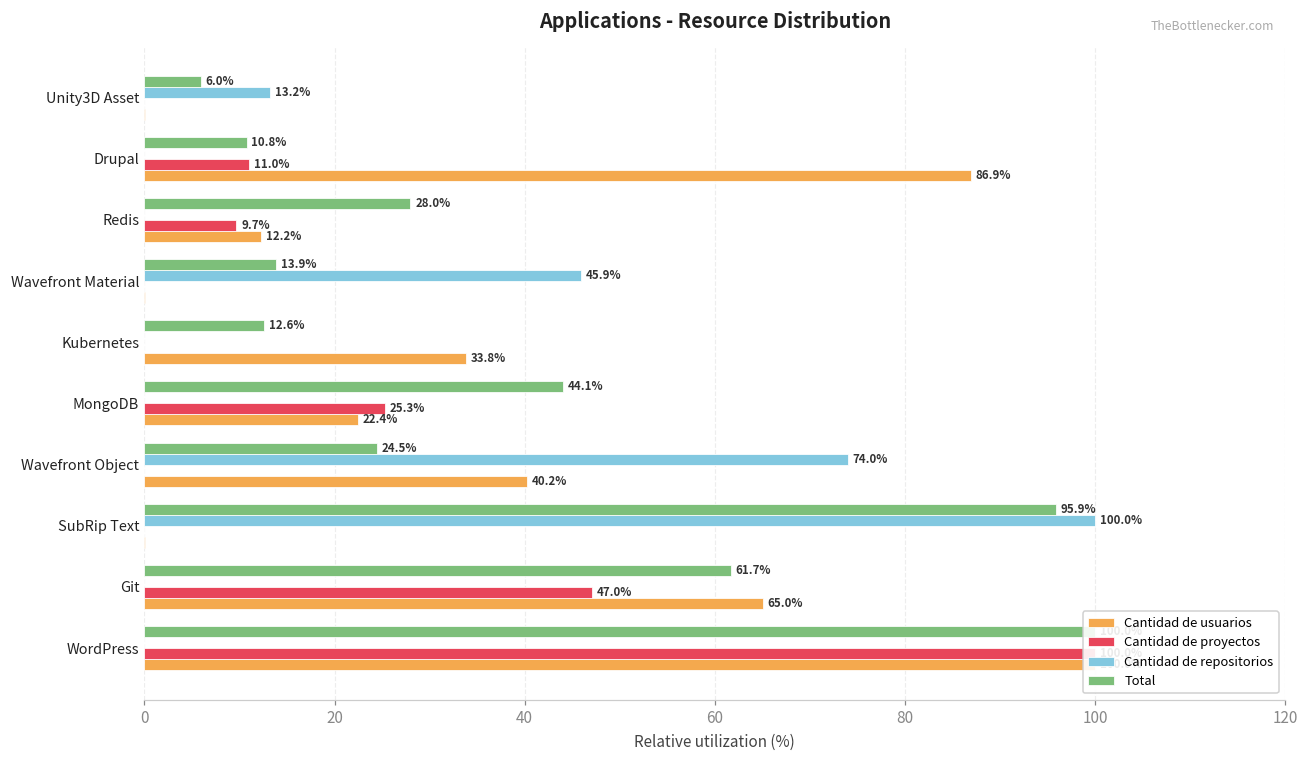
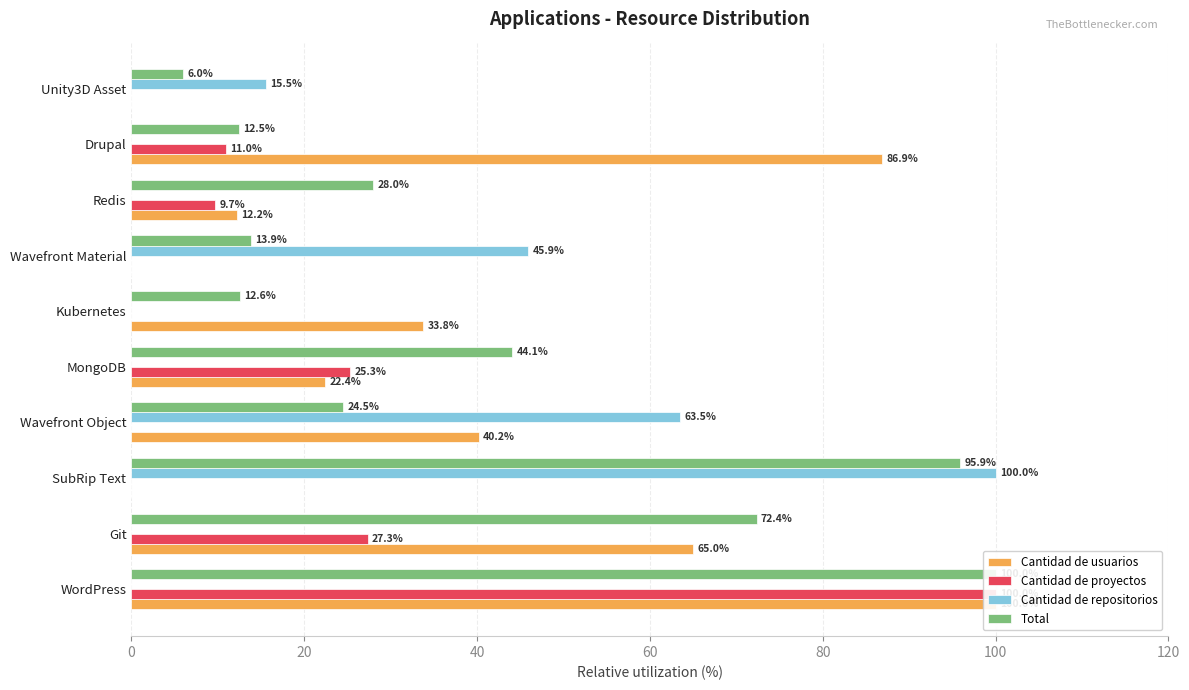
Cantidad de repositorios, Unity3D Asset: 13.2% -> 15.5%
Total, Drupal: 10.8% -> 12.5%
Cantidad de repositorios, Wavefront Object: 74.0% -> 63.5%
Total, Git: 61.7% -> 72.4%
Cantidad de proyectos, Git: 47.0% -> 27.3%
